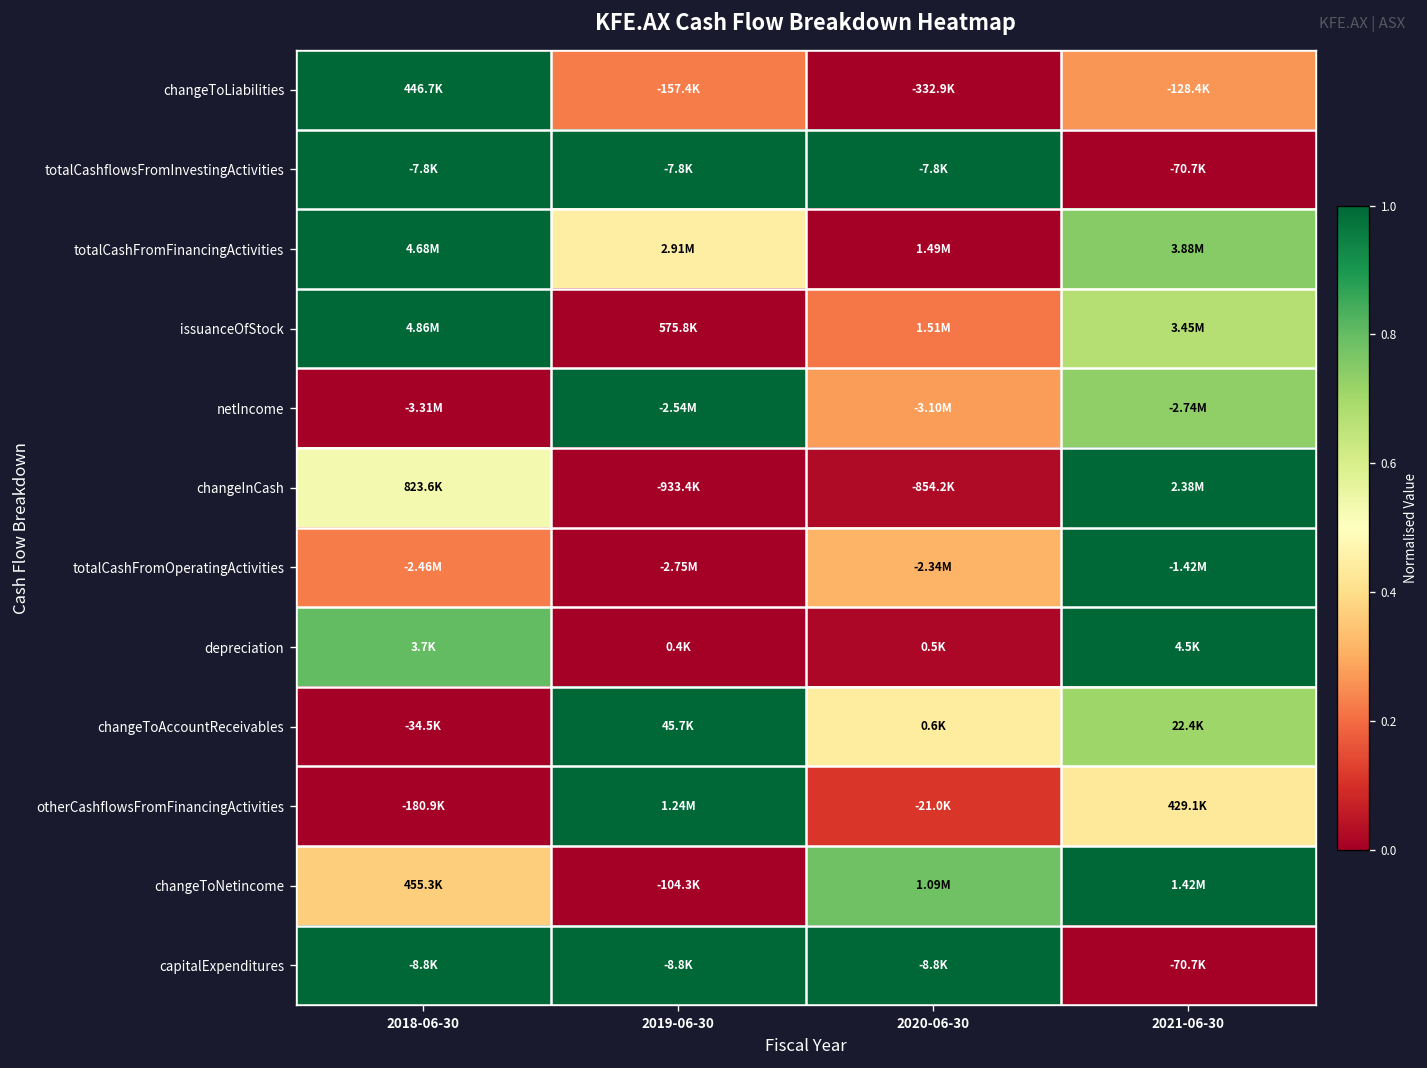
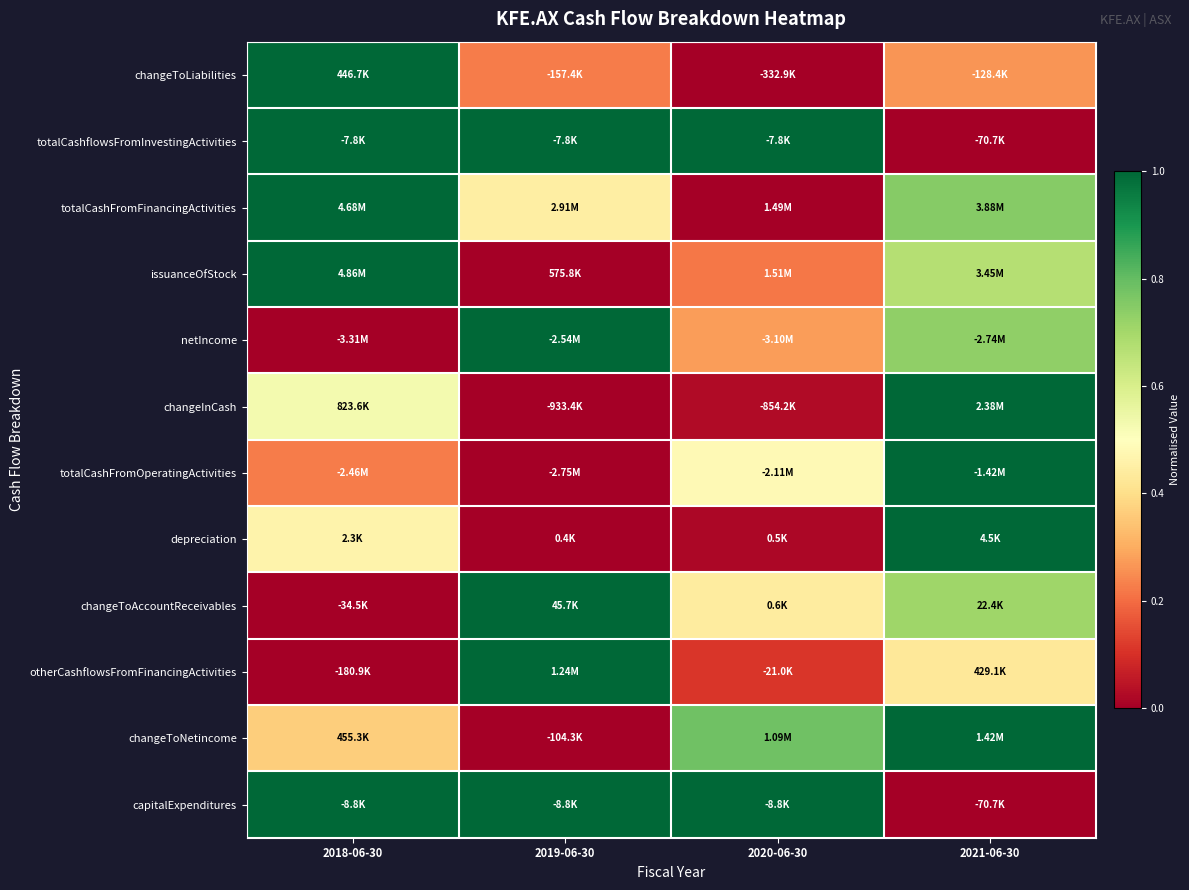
totalCashFromOperatingActivities, 2020-06-30: -2.34M -> -2.11M
depreciation, 2018-06-30: 3.7K -> 2.3K
